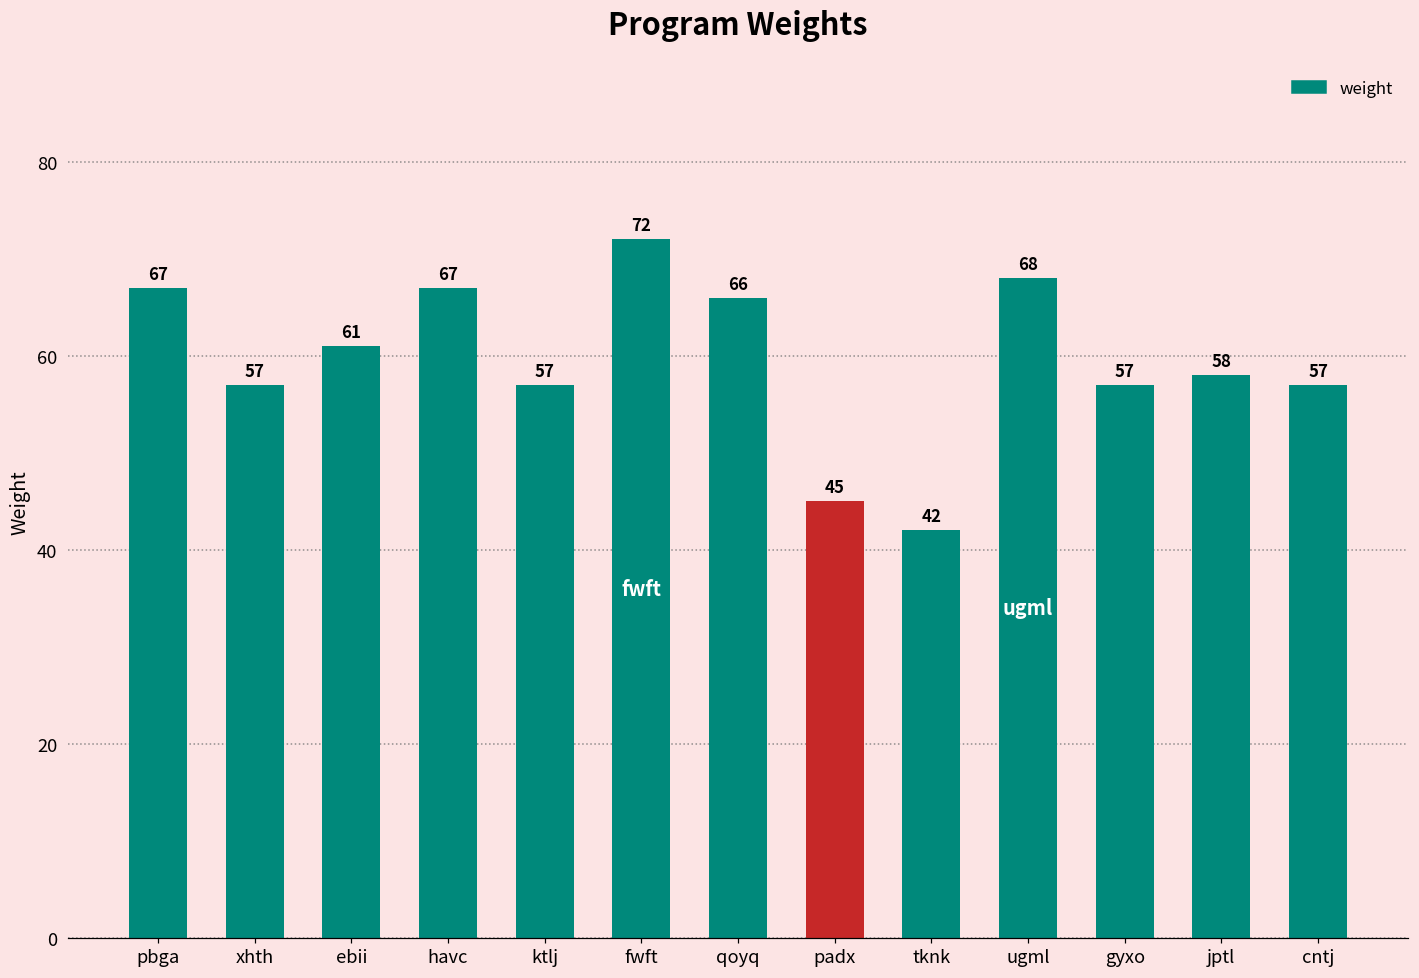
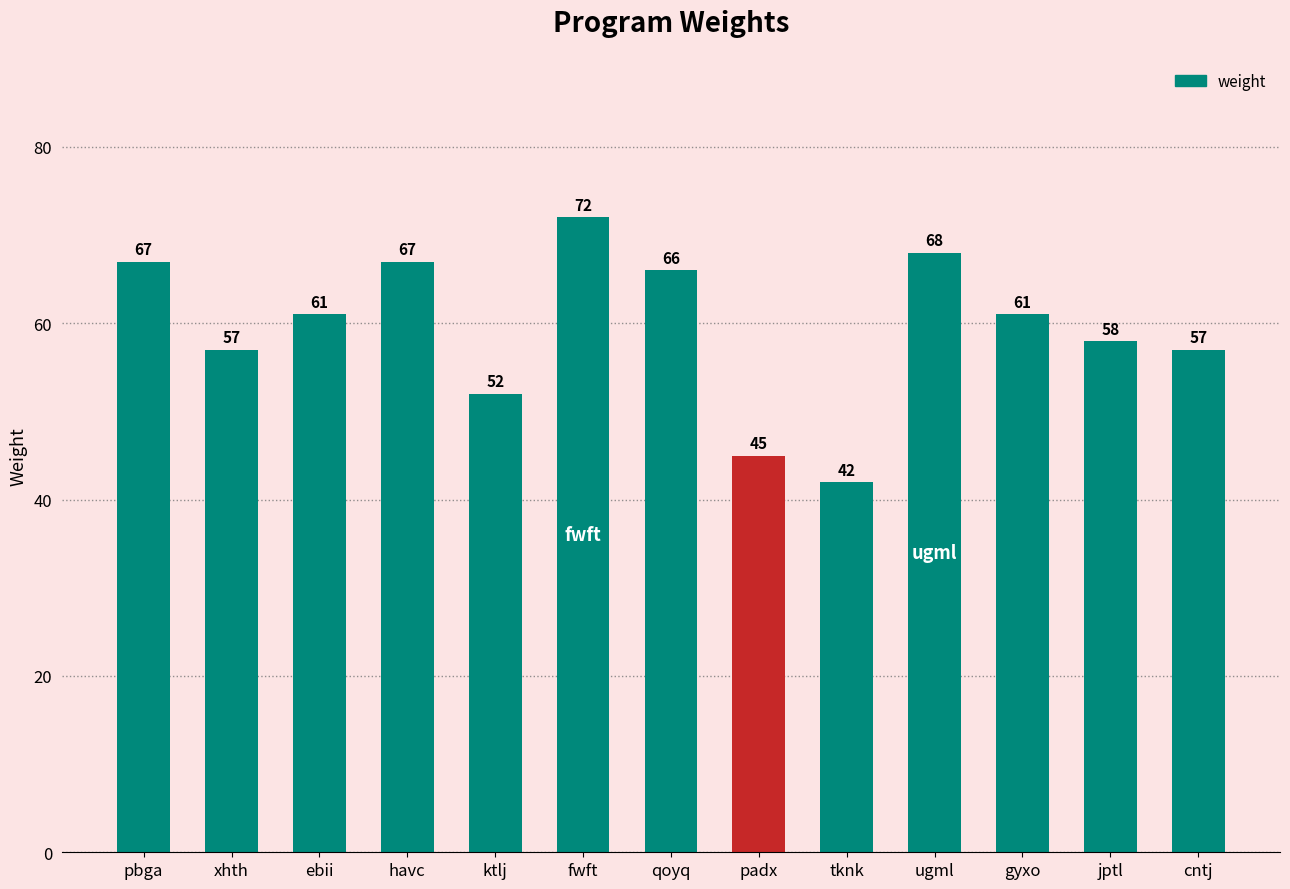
ktlj: 57 -> 52
gyxo: 57 -> 61
